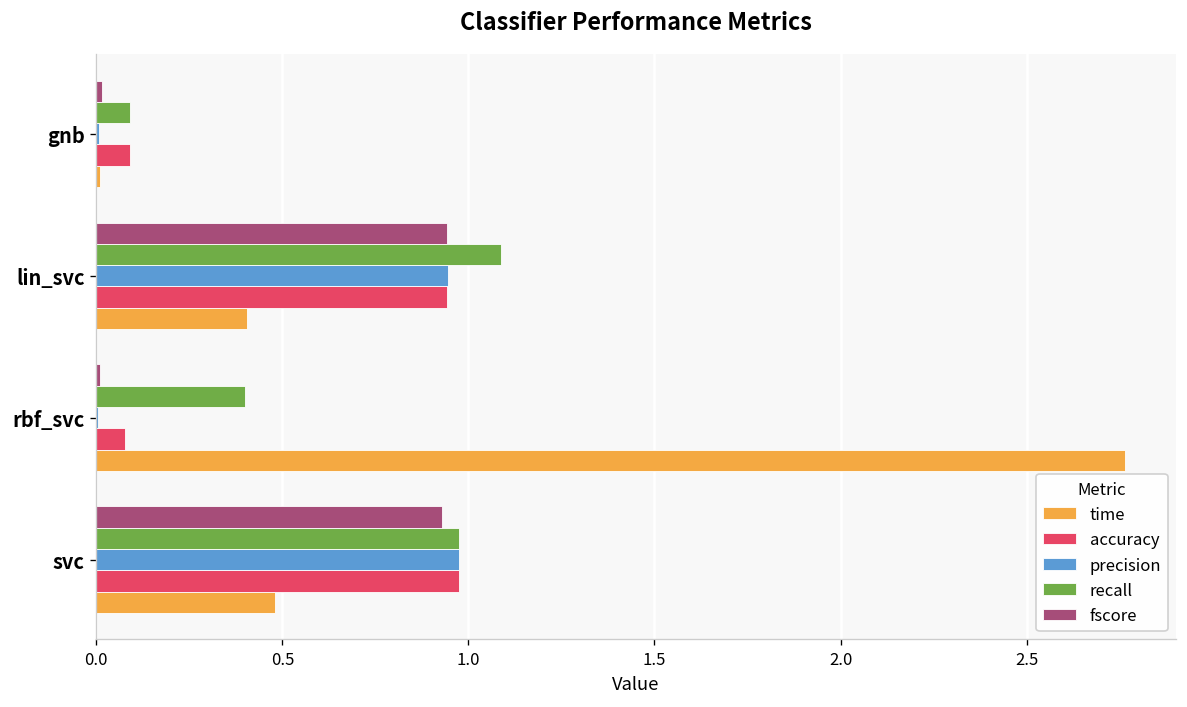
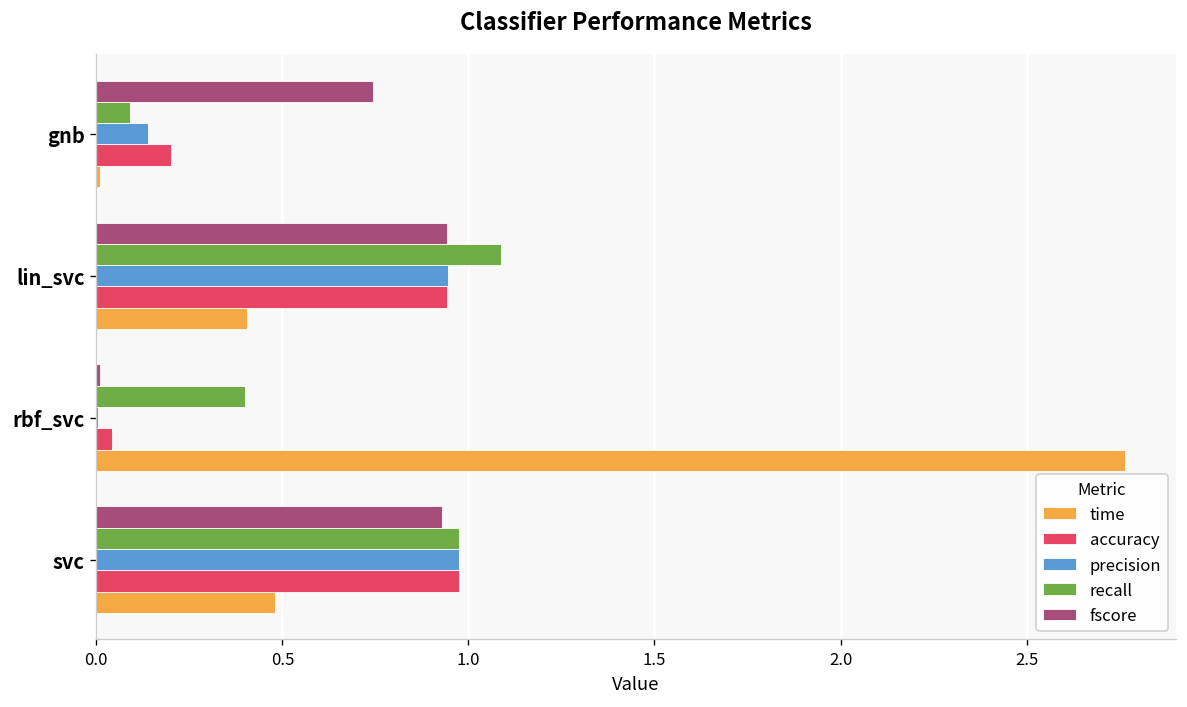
fscore, gnb: 0.02 -> 0.74
precision, gnb: 0.01 -> 0.14
accuracy, gnb: 0.09 -> 0.20
accuracy, rbf_svc: 0.08 -> 0.04
